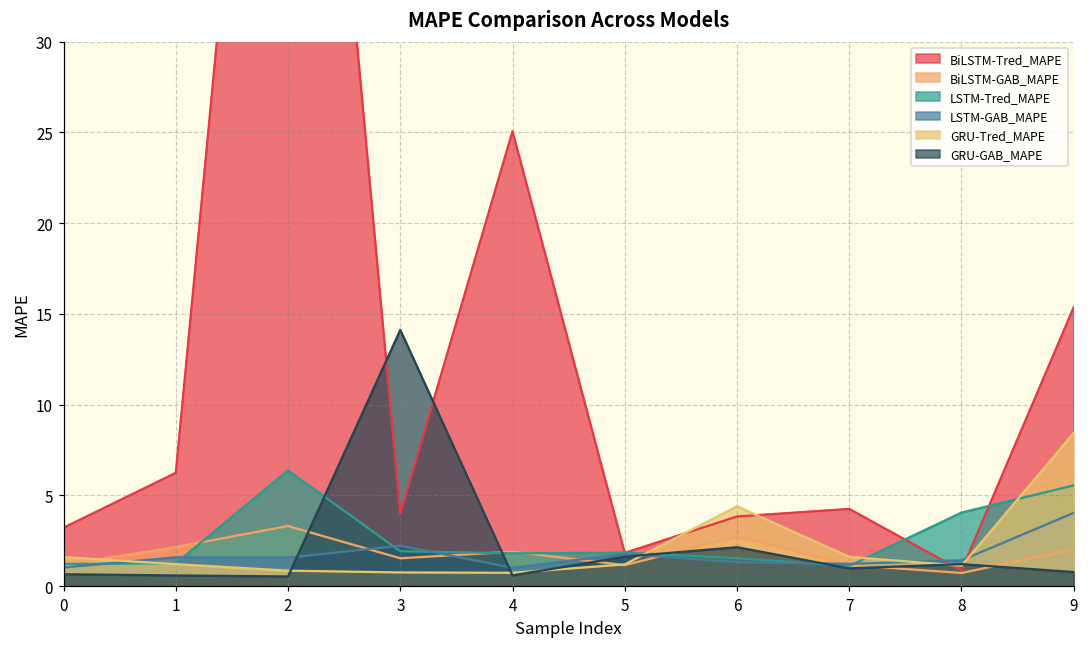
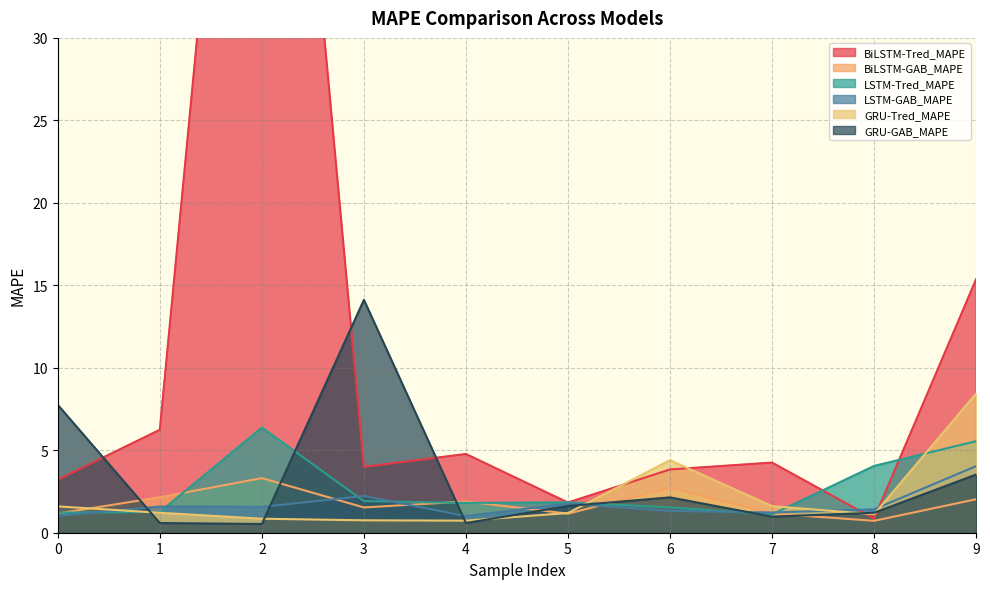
GRU-GAB_MAPE, 0: 0.7 -> 7.8
BiLSTM-Tred_MAPE, 4: 25.1 -> 4.8
GRU-GAB_MAPE, 9: 0.8 -> 3.5
